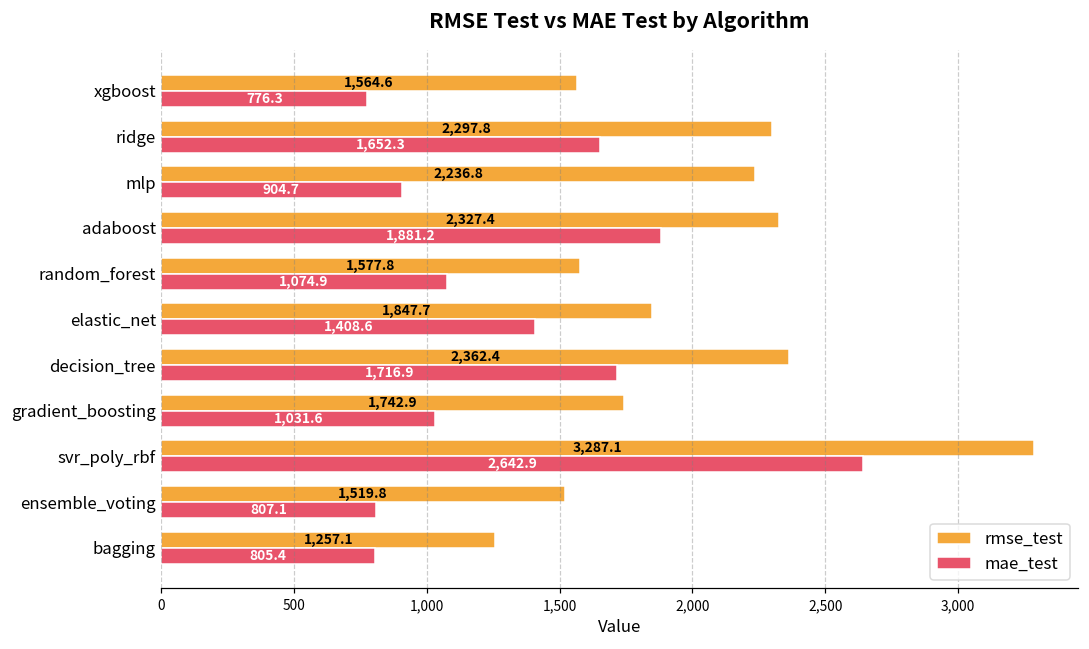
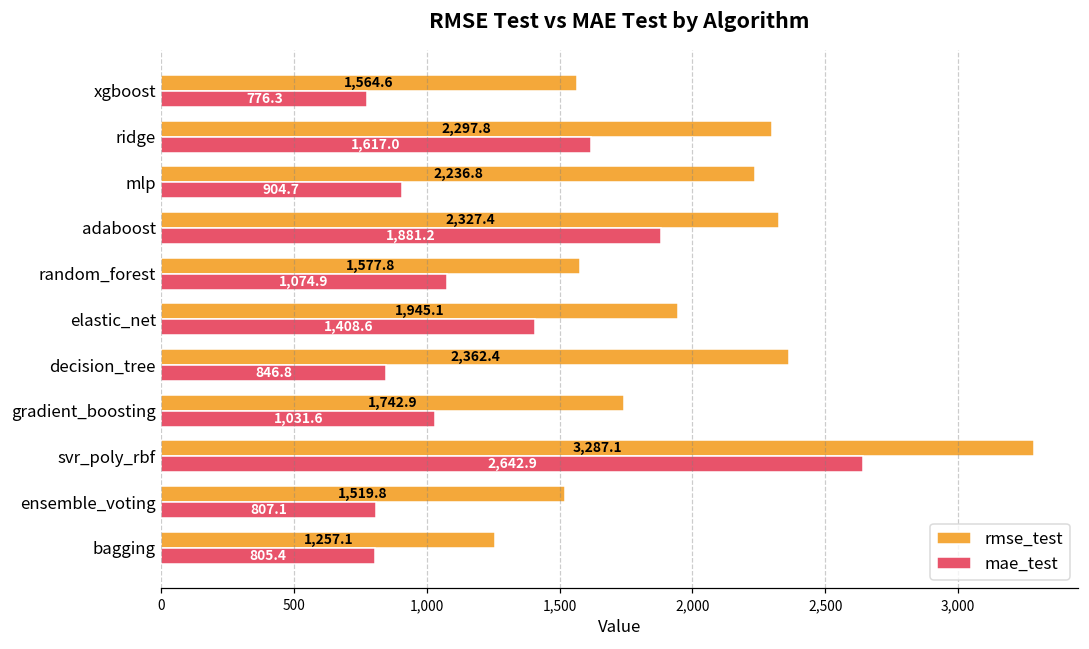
mae_test, ridge: 1,652.3 -> 1,617.0
rmse_test, elastic_net: 1,847.7 -> 1,945.1
mae_test, decision_tree: 1,716.9 -> 846.8
